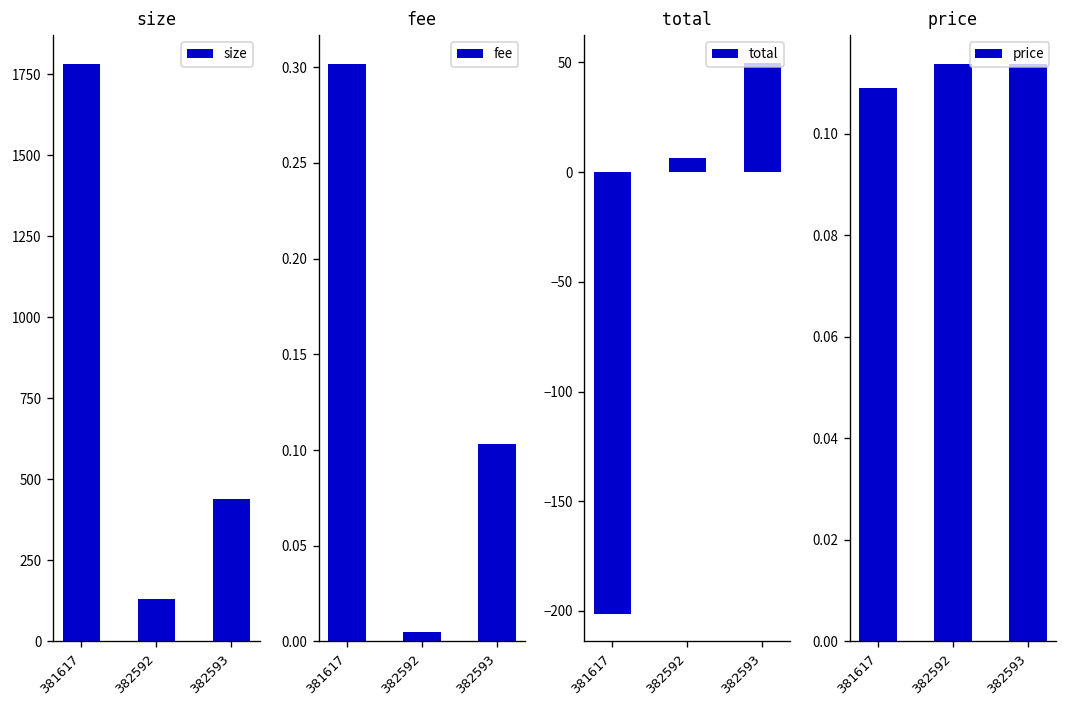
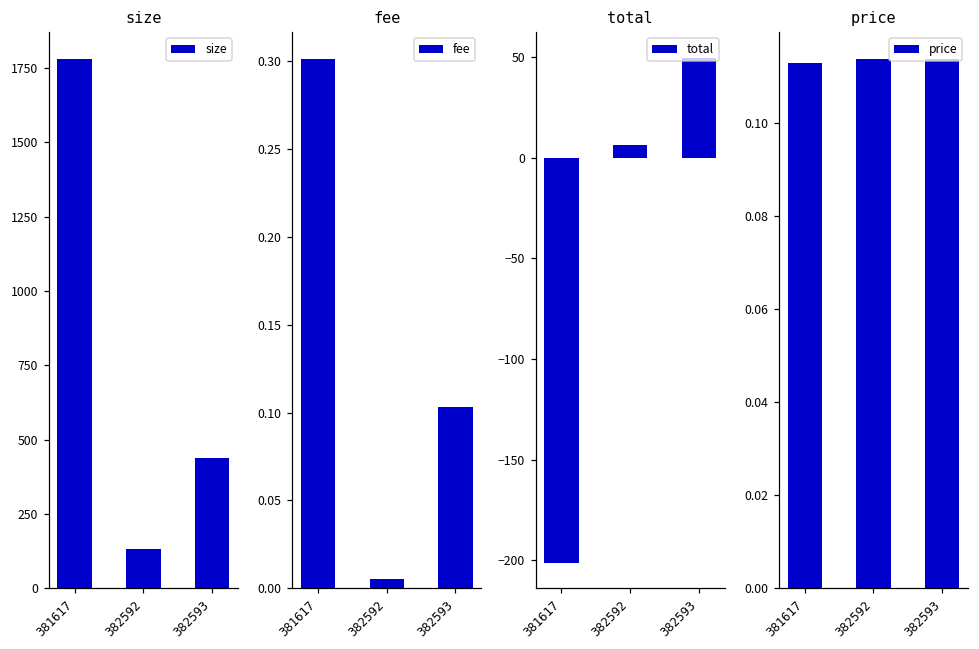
price, 381617: 0.109 -> 0.113
